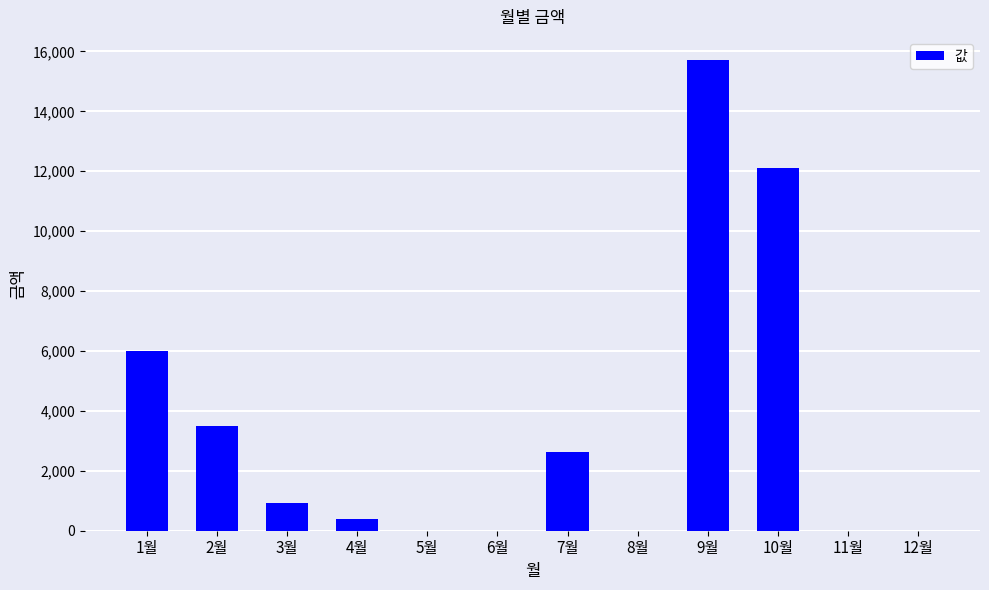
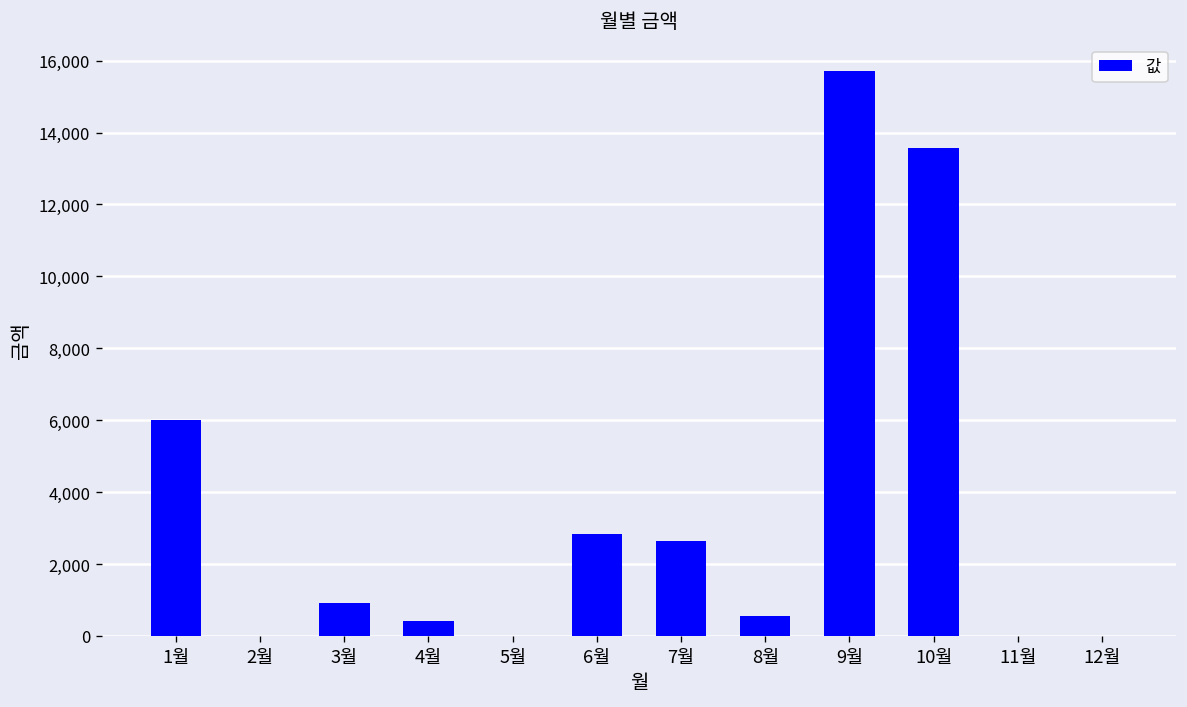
2월: 3,500 -> 0
6월: 0 -> 2,800
8월: 0 -> 500
10월: 12,100 -> 13,600
